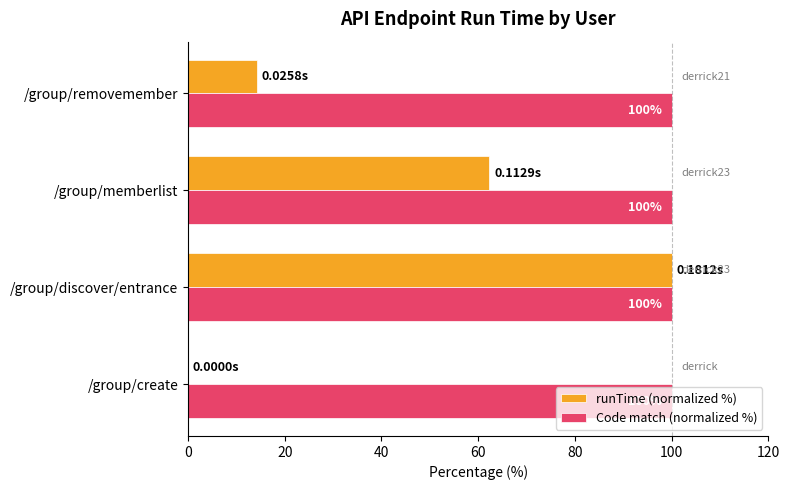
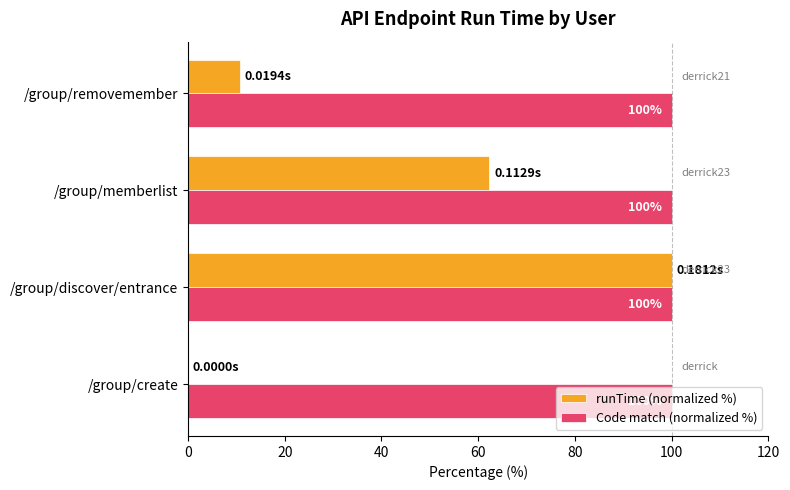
runTime (normalized %), /group/removemember: 0.0258s -> 0.0194s
